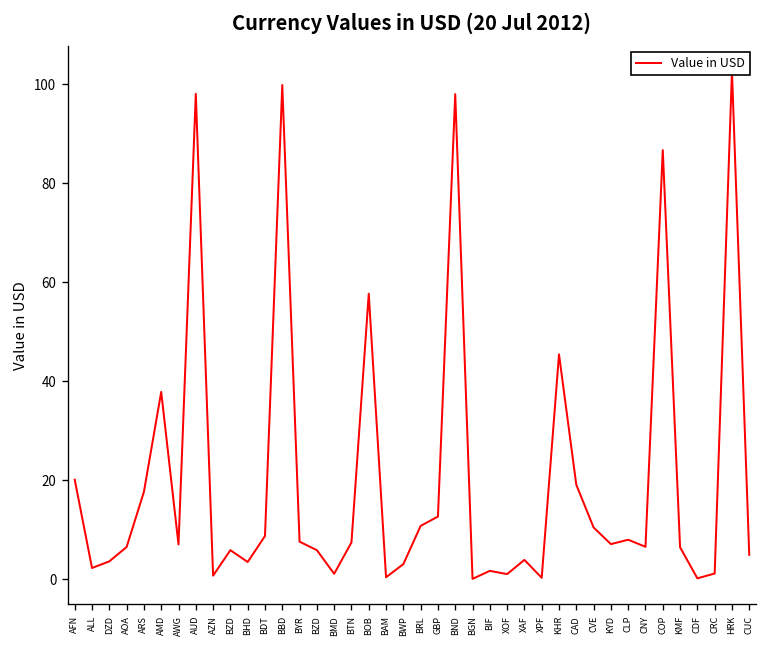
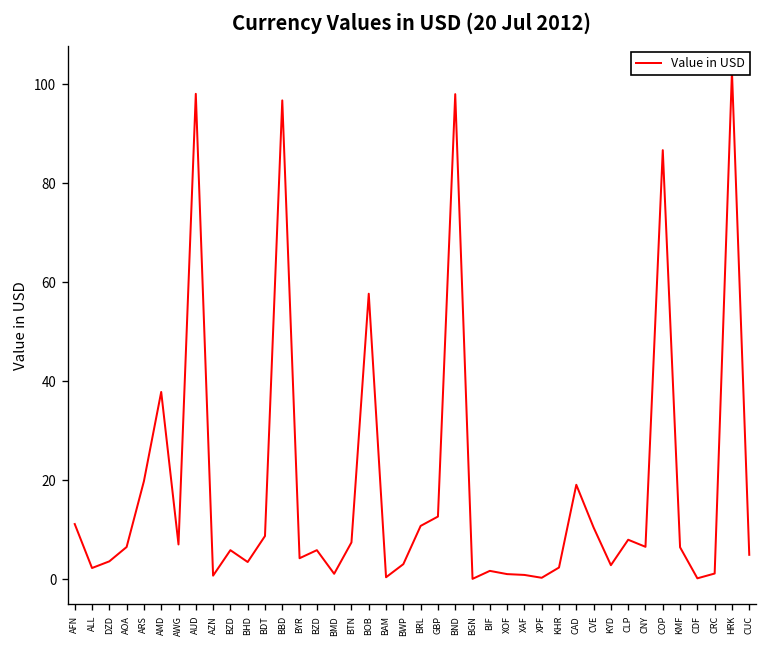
AFN: 20 -> 11
ARS: 18 -> 20
BBD: 100 -> 97
BYR: 8 -> 4
XAF: 4 -> 1
KHR: 45 -> 2
KYD: 7 -> 3
